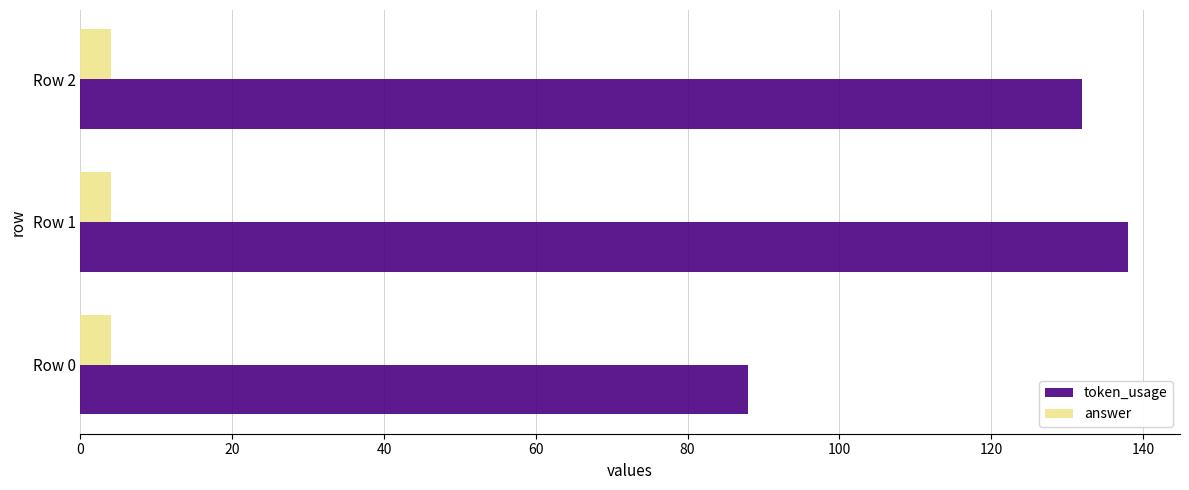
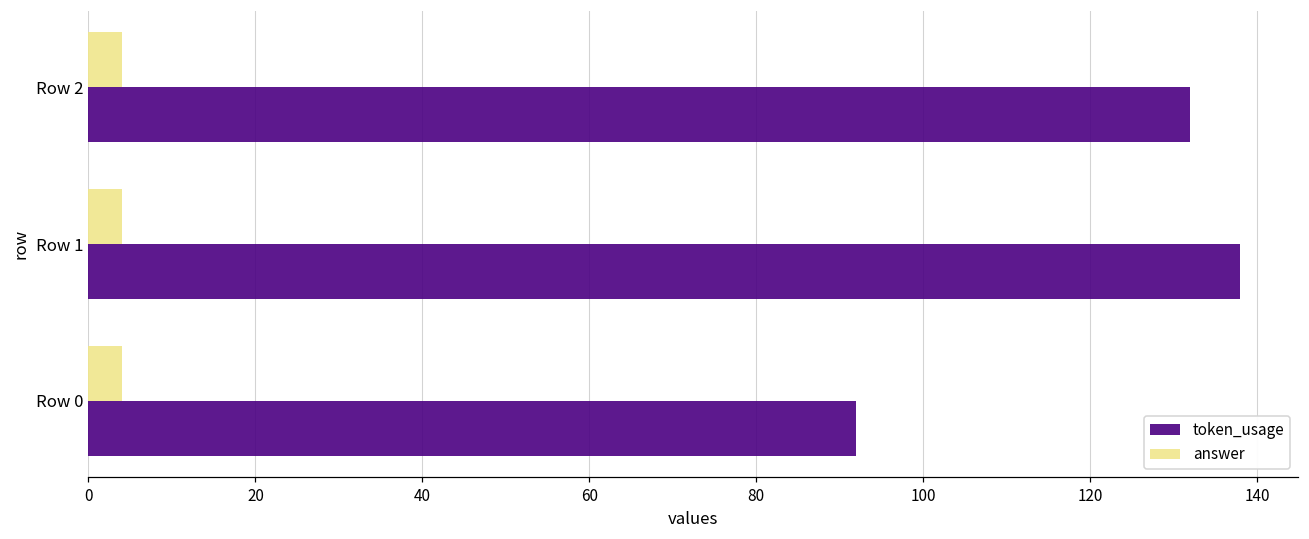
token_usage, Row 0: 88 -> 92
